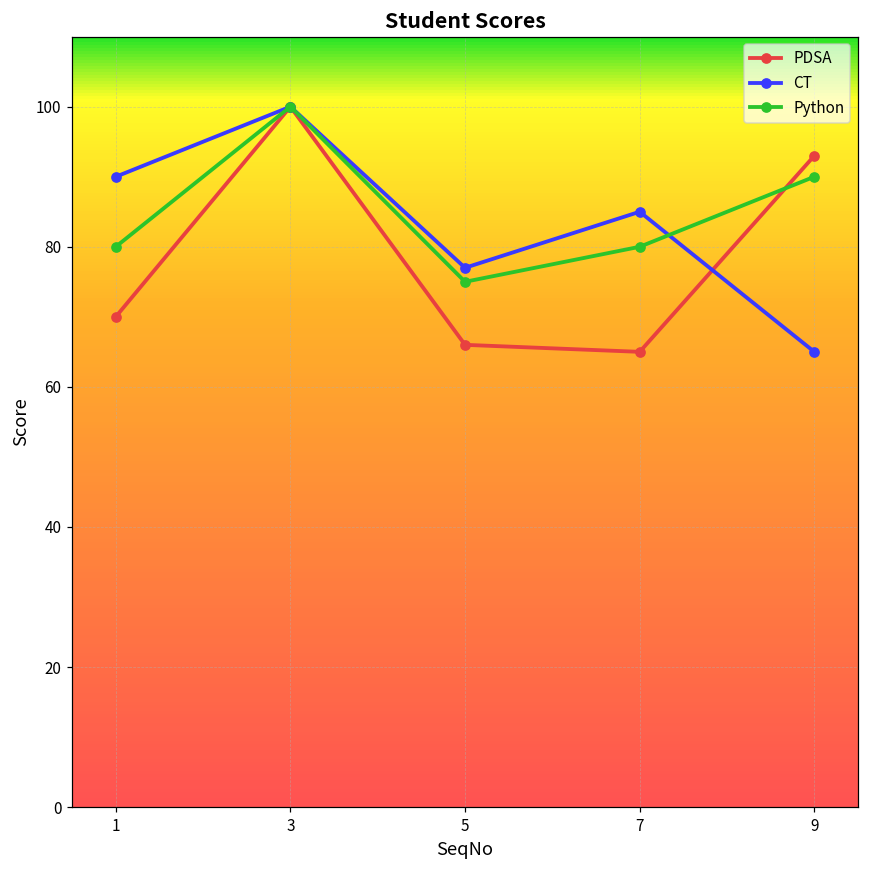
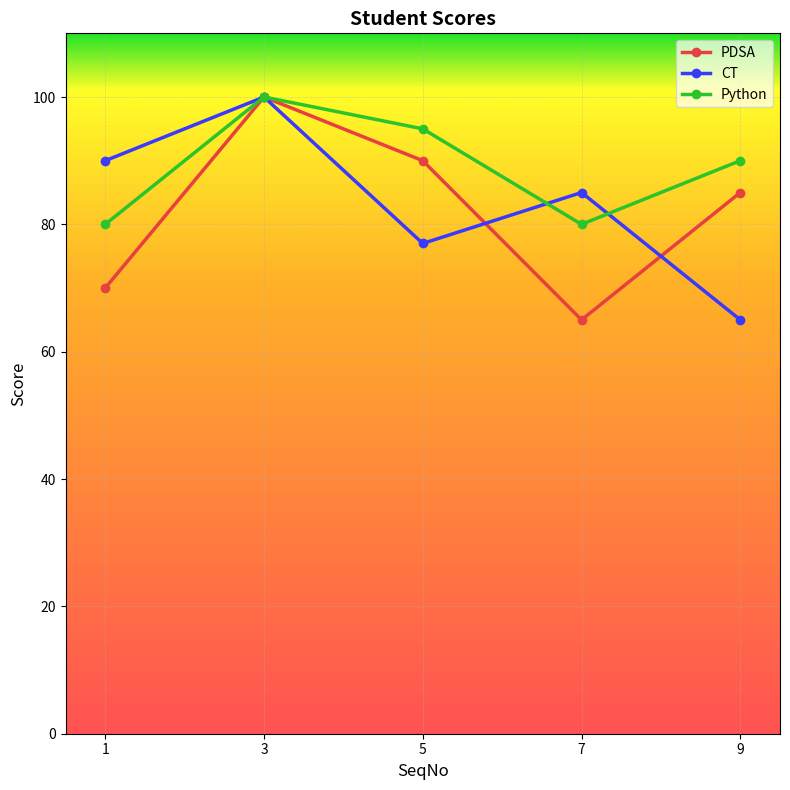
PDSA, 5: 66 -> 90
Python, 5: 75 -> 95
PDSA, 9: 93 -> 85
